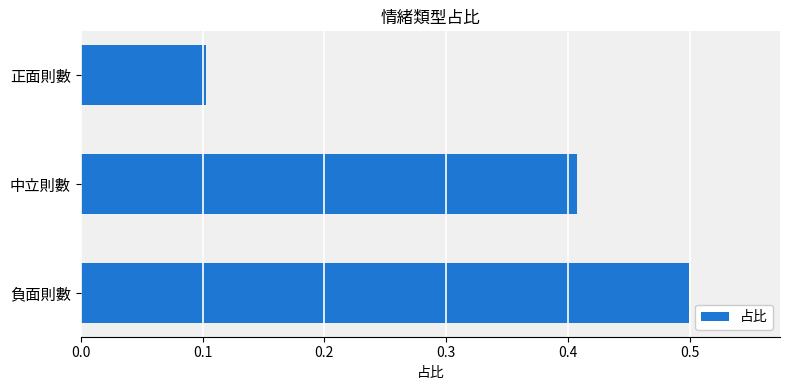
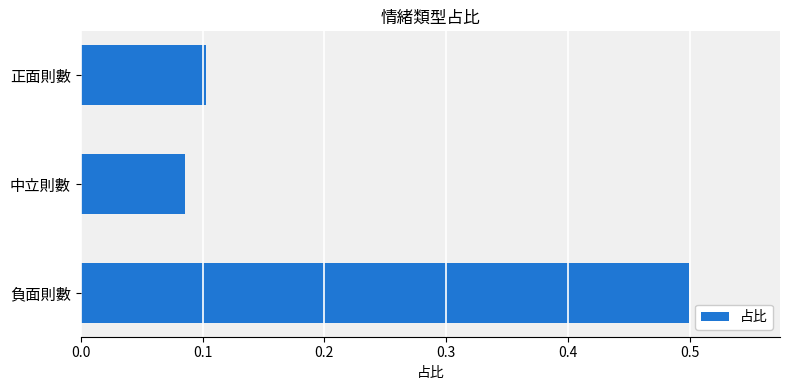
中立則數: 0.407 -> 0.085
